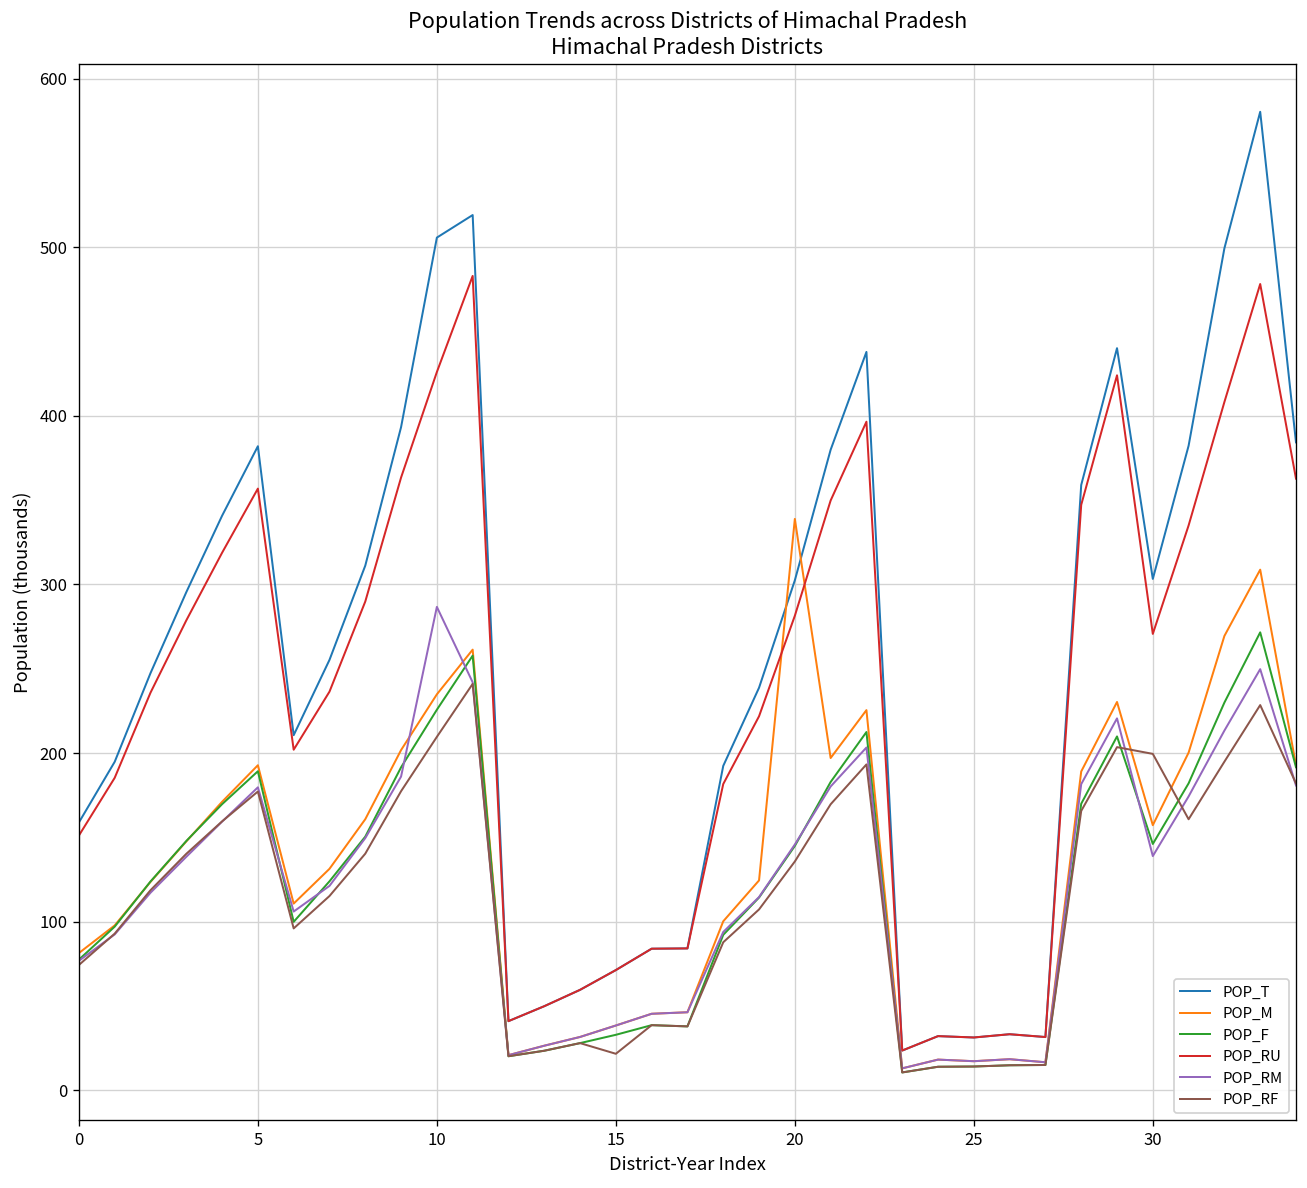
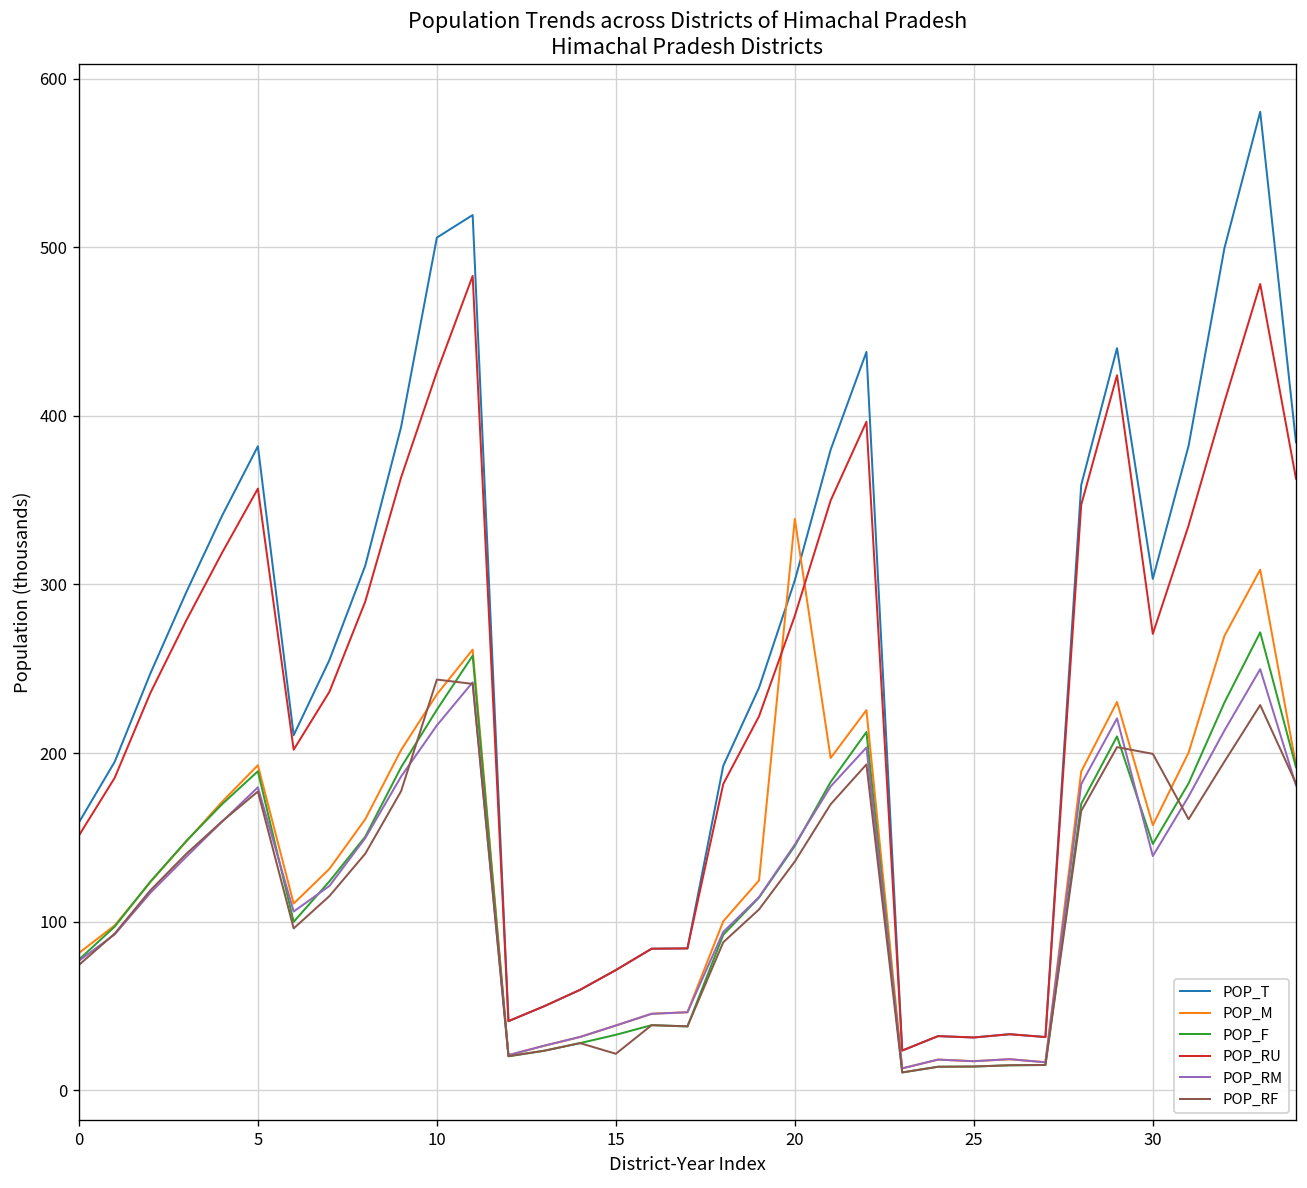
POP_RM, 10: 287 -> 216
POP_RF, 10: 210 -> 244
